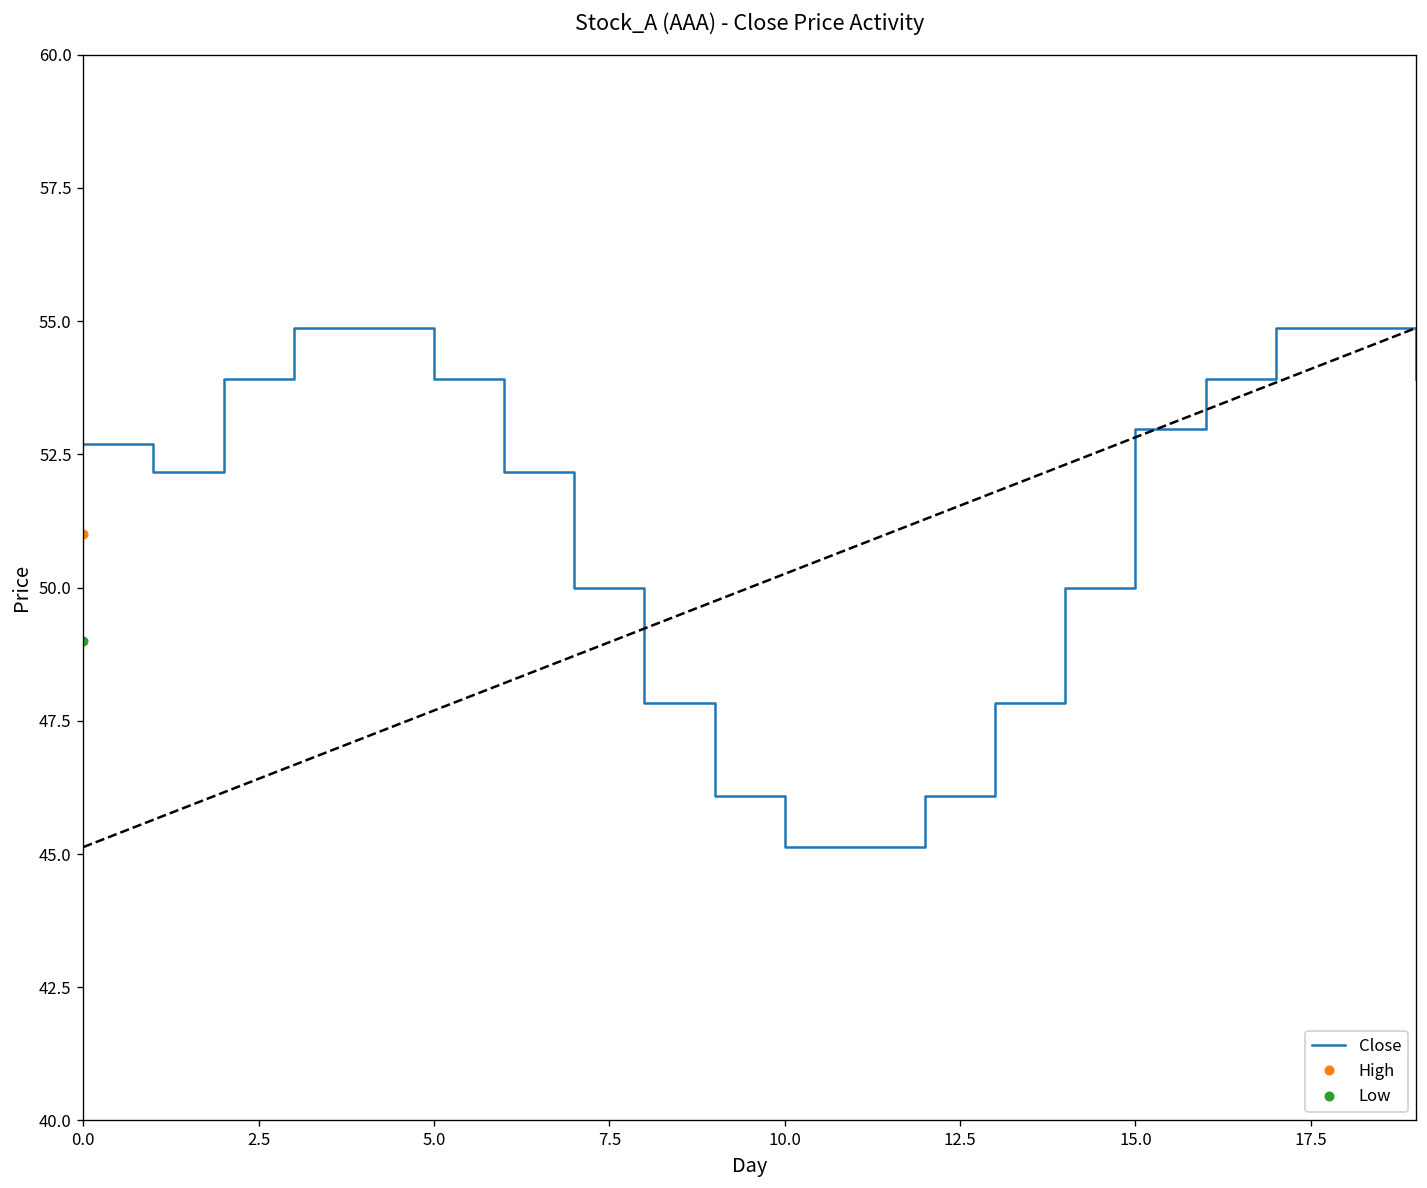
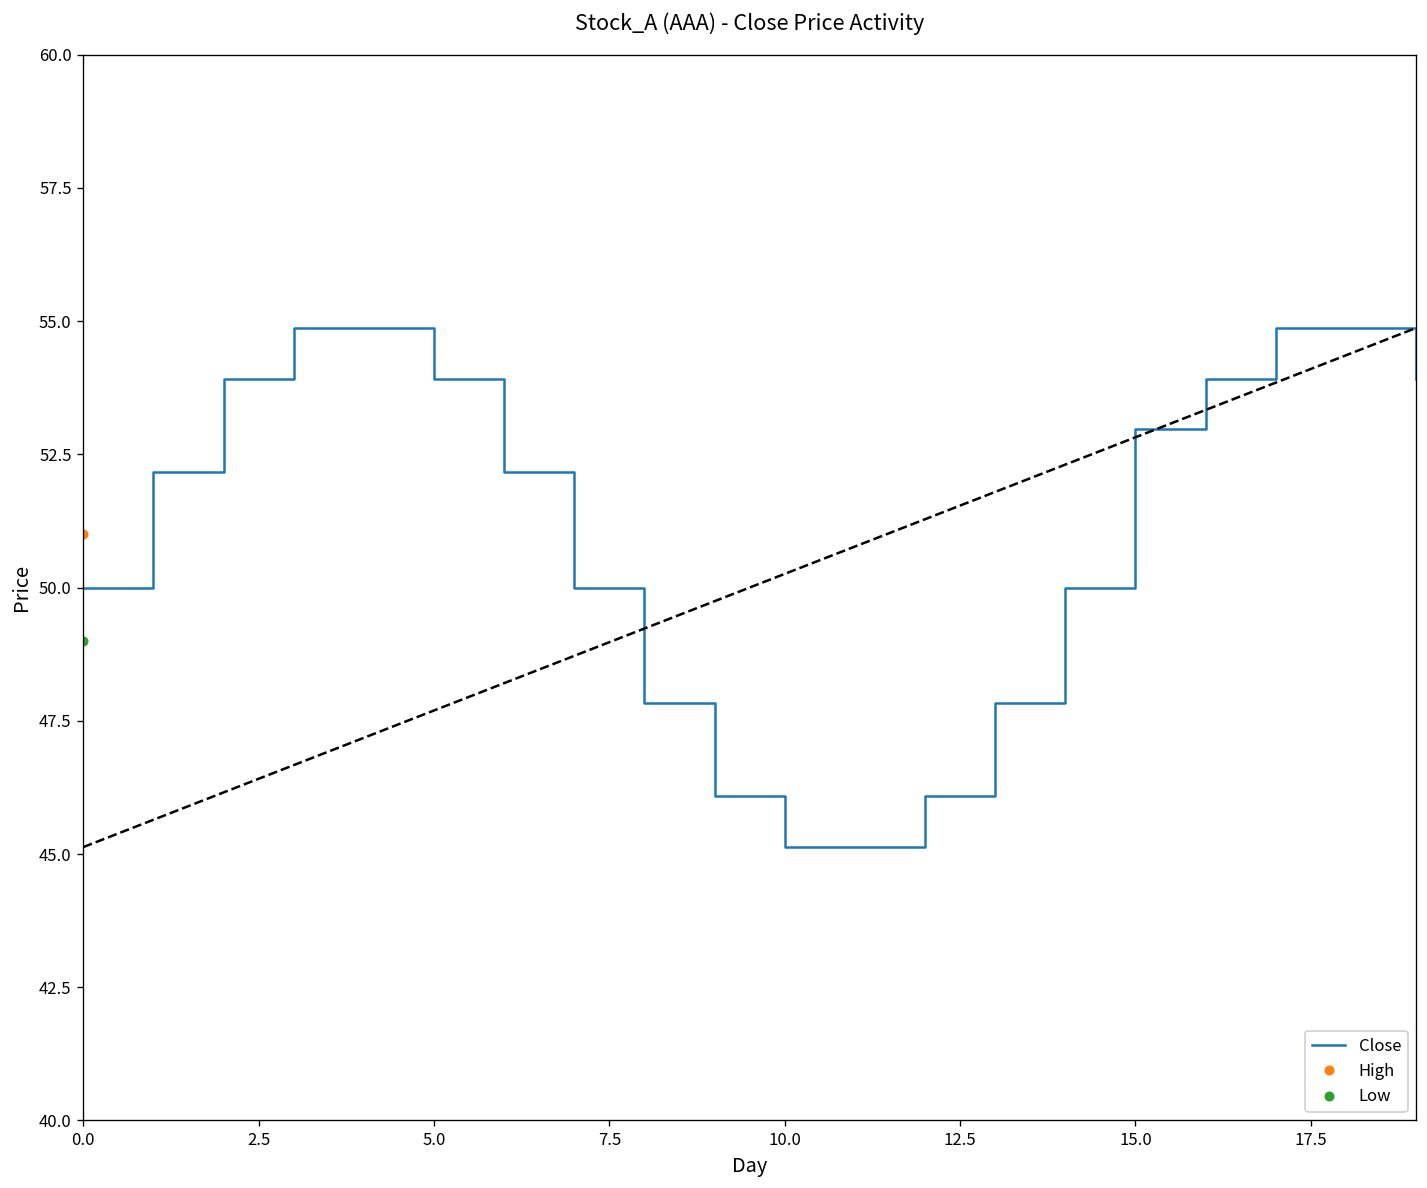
Close, 0.0: 52.7 -> 50.0
